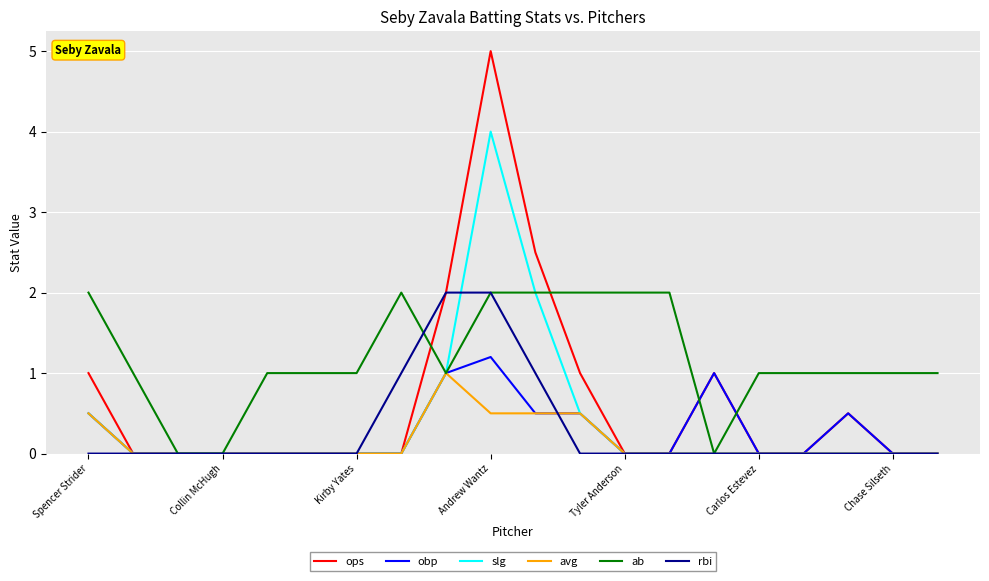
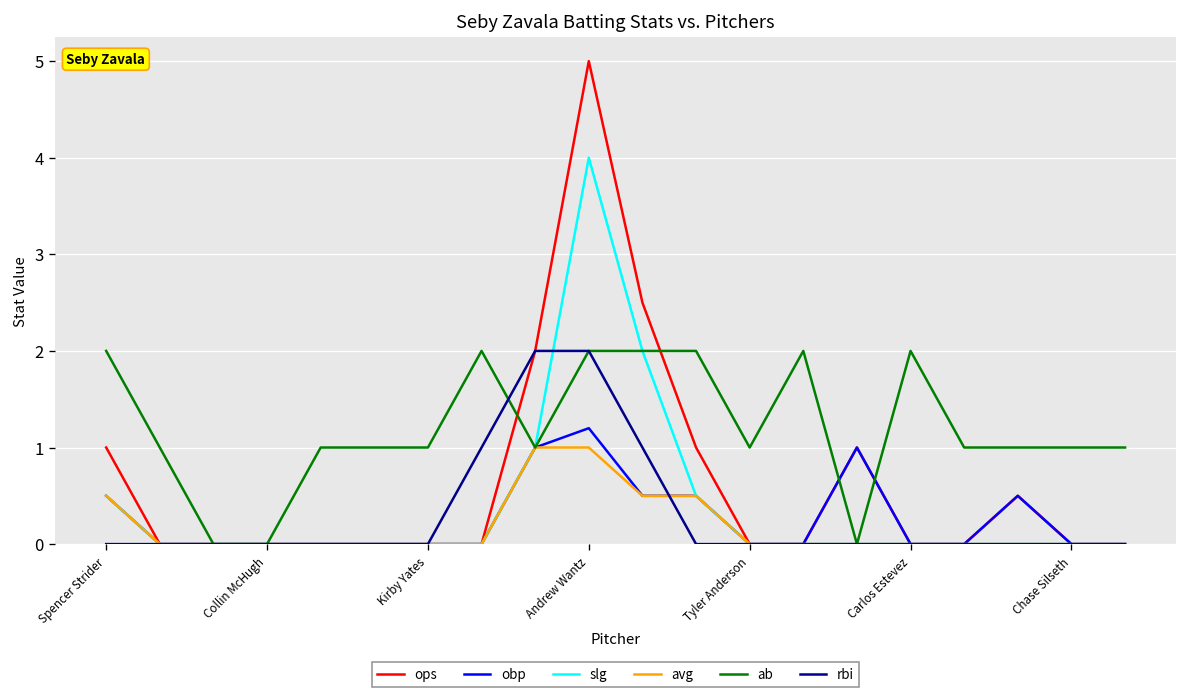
avg, Andrew Wantz: 0.5 -> 1.0
ab, Tyler Anderson: 2 -> 1
ab, Carlos Estevez: 1 -> 2
